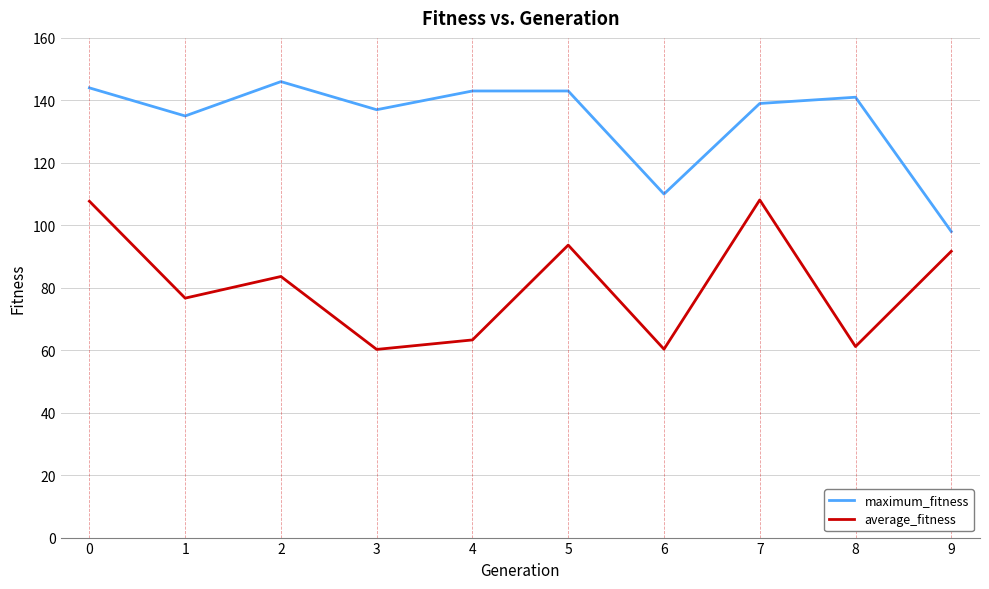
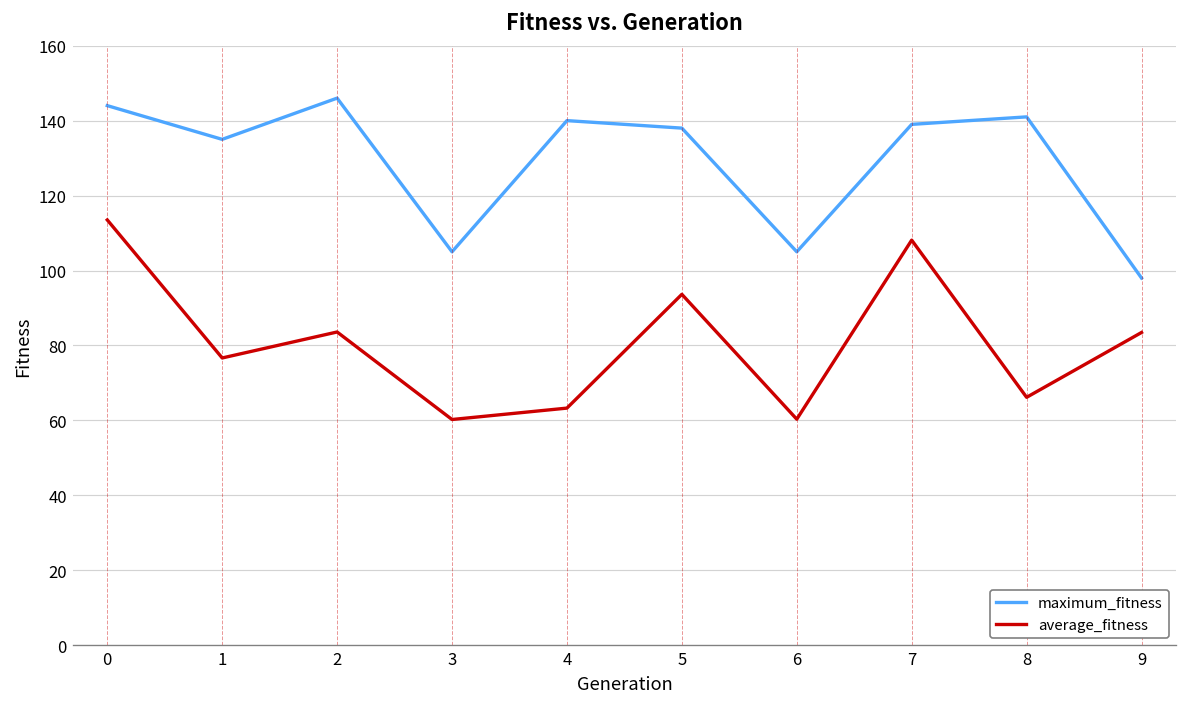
average_fitness, 0: 108 -> 114
maximum_fitness, 3: 137 -> 105
maximum_fitness, 4: 143 -> 140
maximum_fitness, 5: 143 -> 138
maximum_fitness, 6: 110 -> 105
average_fitness, 8: 61 -> 66
average_fitness, 9: 92 -> 83
